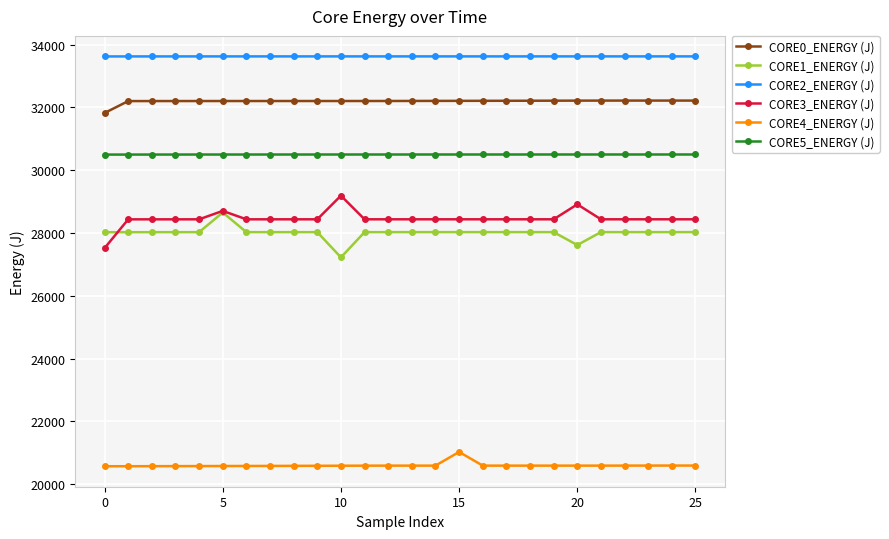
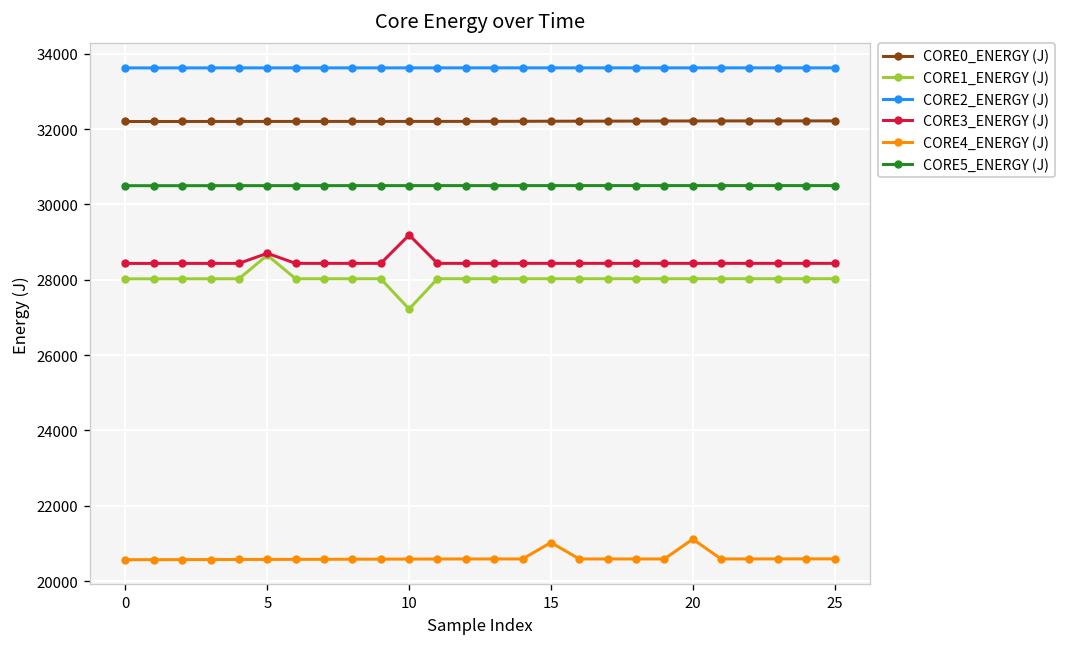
CORE0_ENERGY (J), 0: 31800 -> 32200
CORE3_ENERGY (J), 0: 27500 -> 28400
CORE1_ENERGY (J), 20: 27600 -> 28000
CORE3_ENERGY (J), 20: 28900 -> 28400
CORE4_ENERGY (J), 20: 20600 -> 21100
